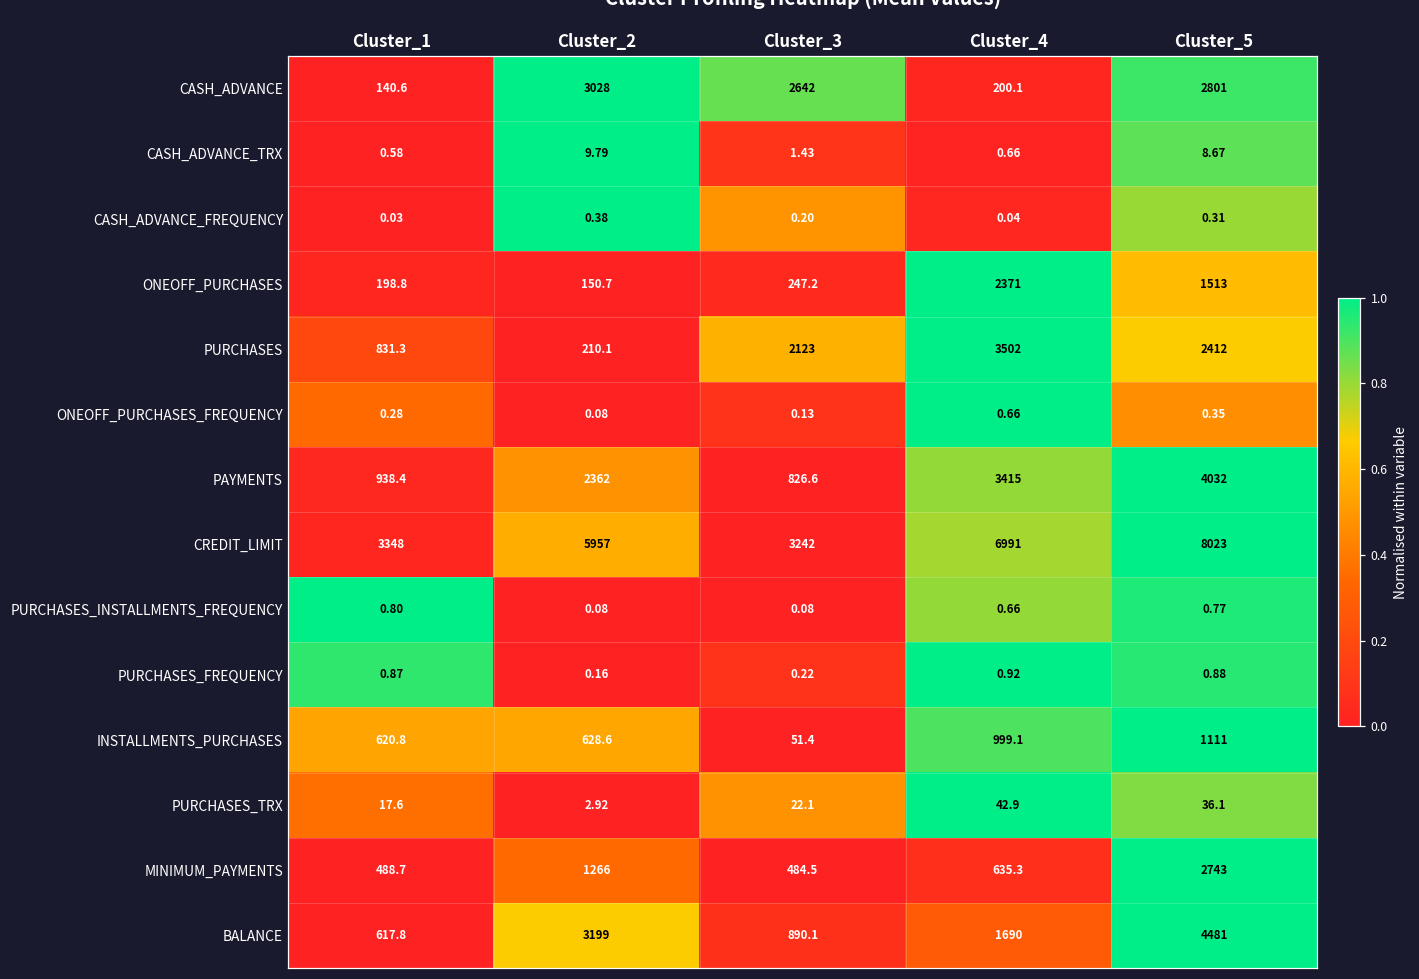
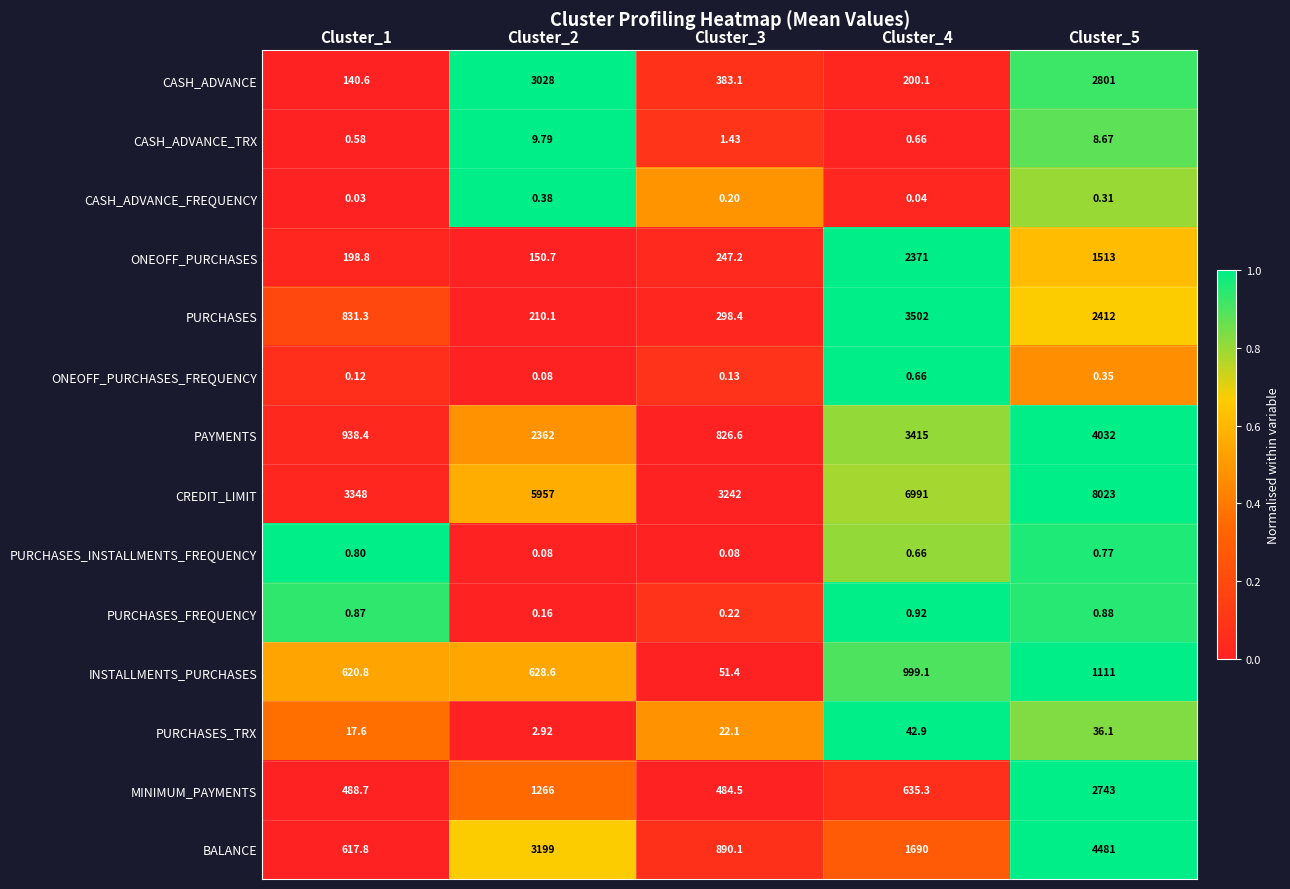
CASH_ADVANCE, Cluster_3: 2642 -> 383.1
PURCHASES, Cluster_3: 2123 -> 298.4
ONEOFF_PURCHASES_FREQUENCY, Cluster_1: 0.28 -> 0.12
